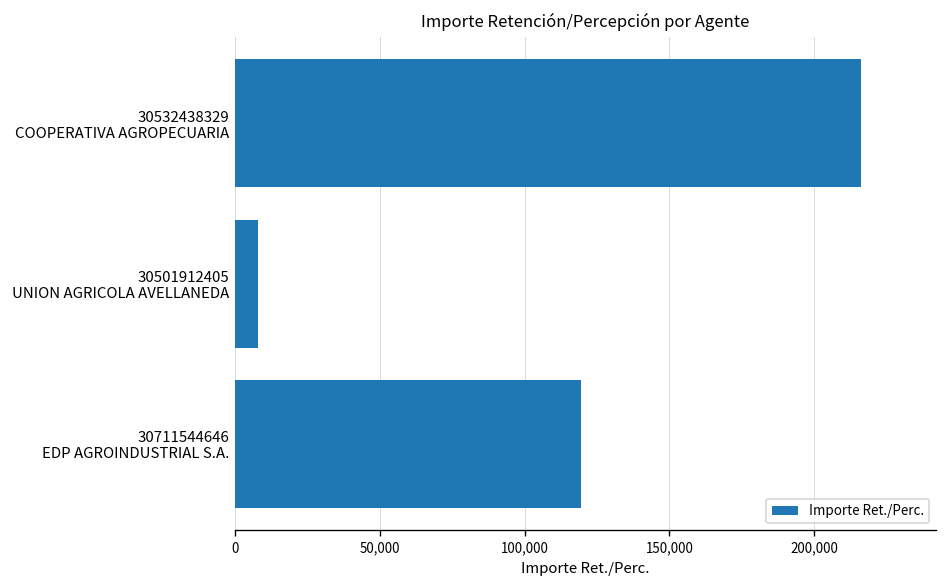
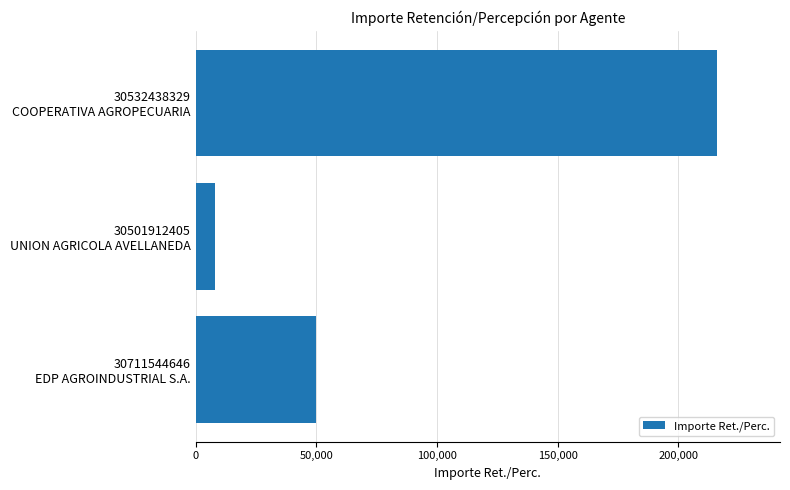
30711544646 EDP AGROINDUSTRIAL S.A.: 120,000 -> 50,000
